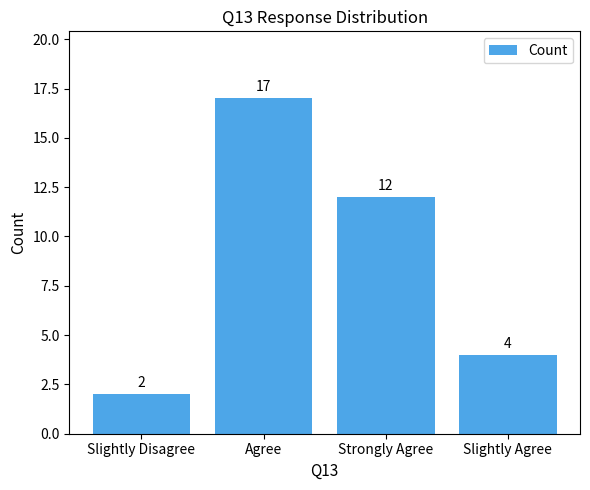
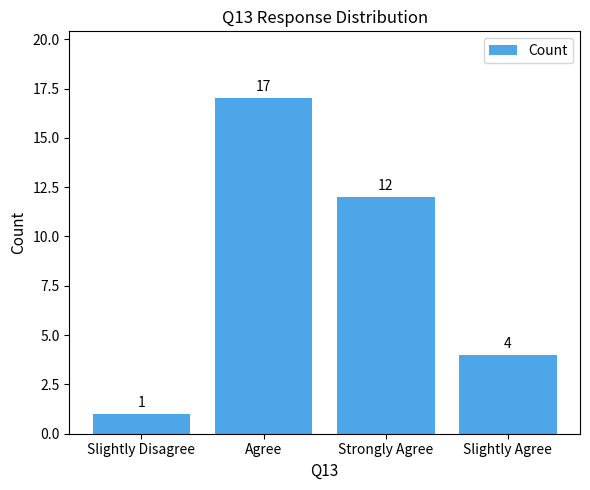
Slightly Disagree: 2 -> 1
